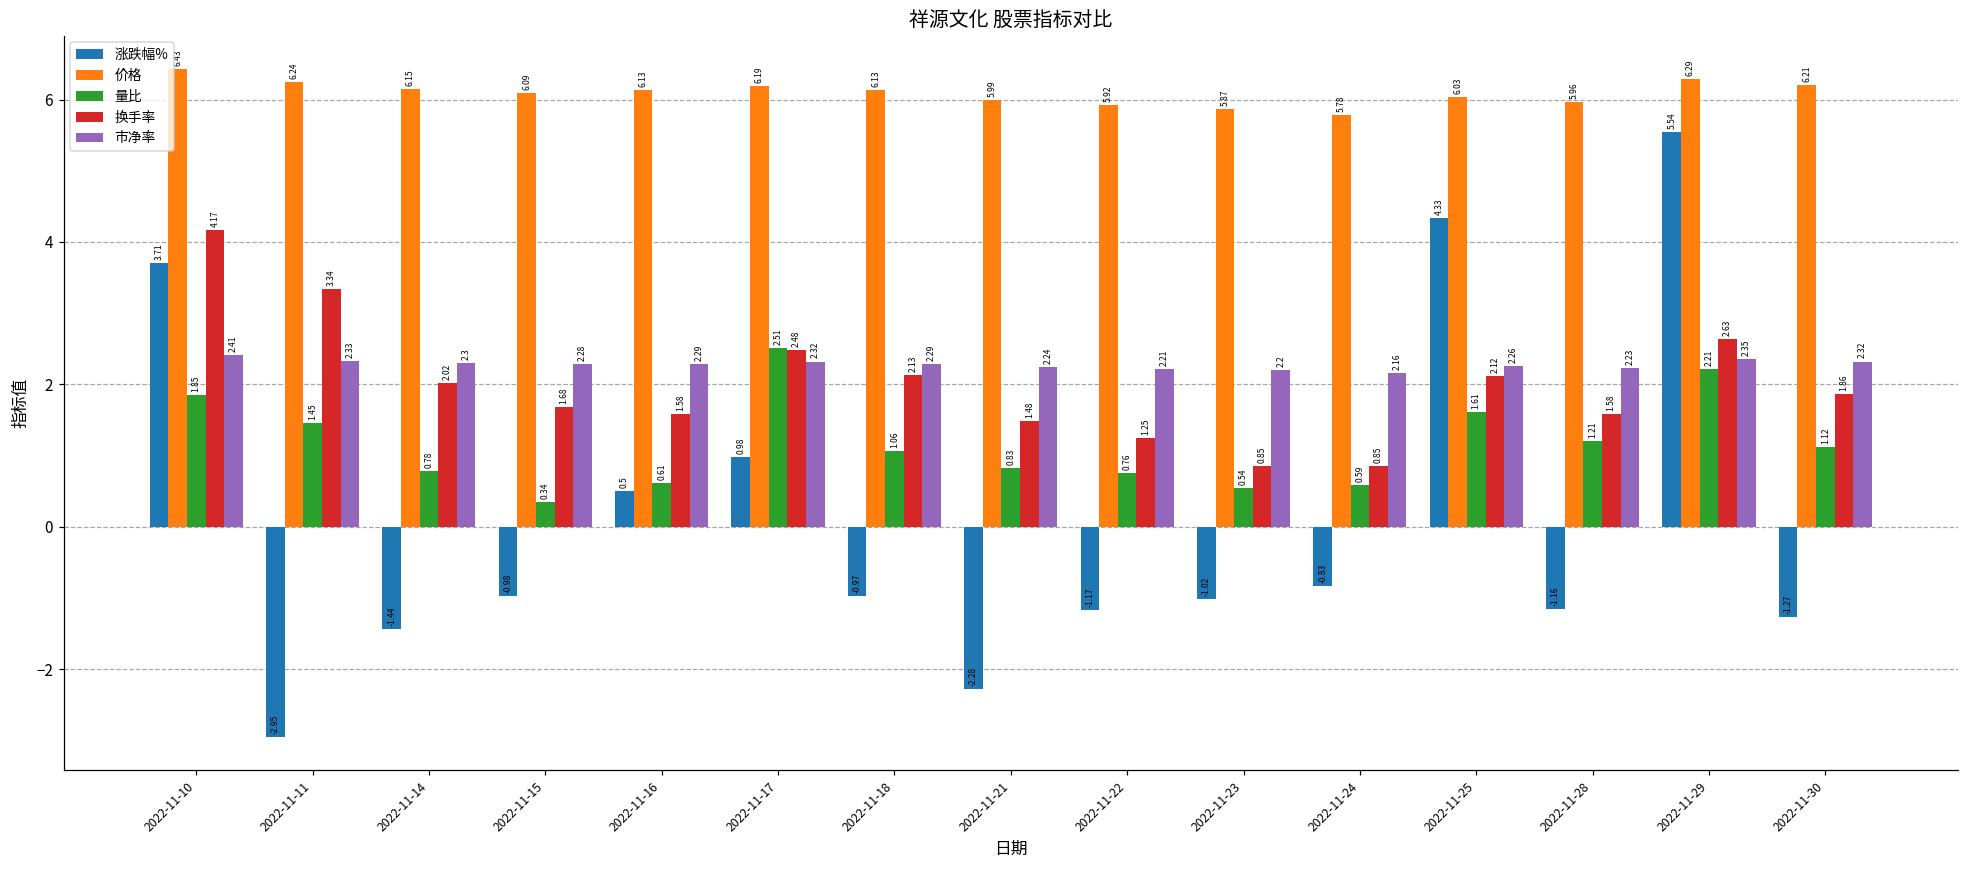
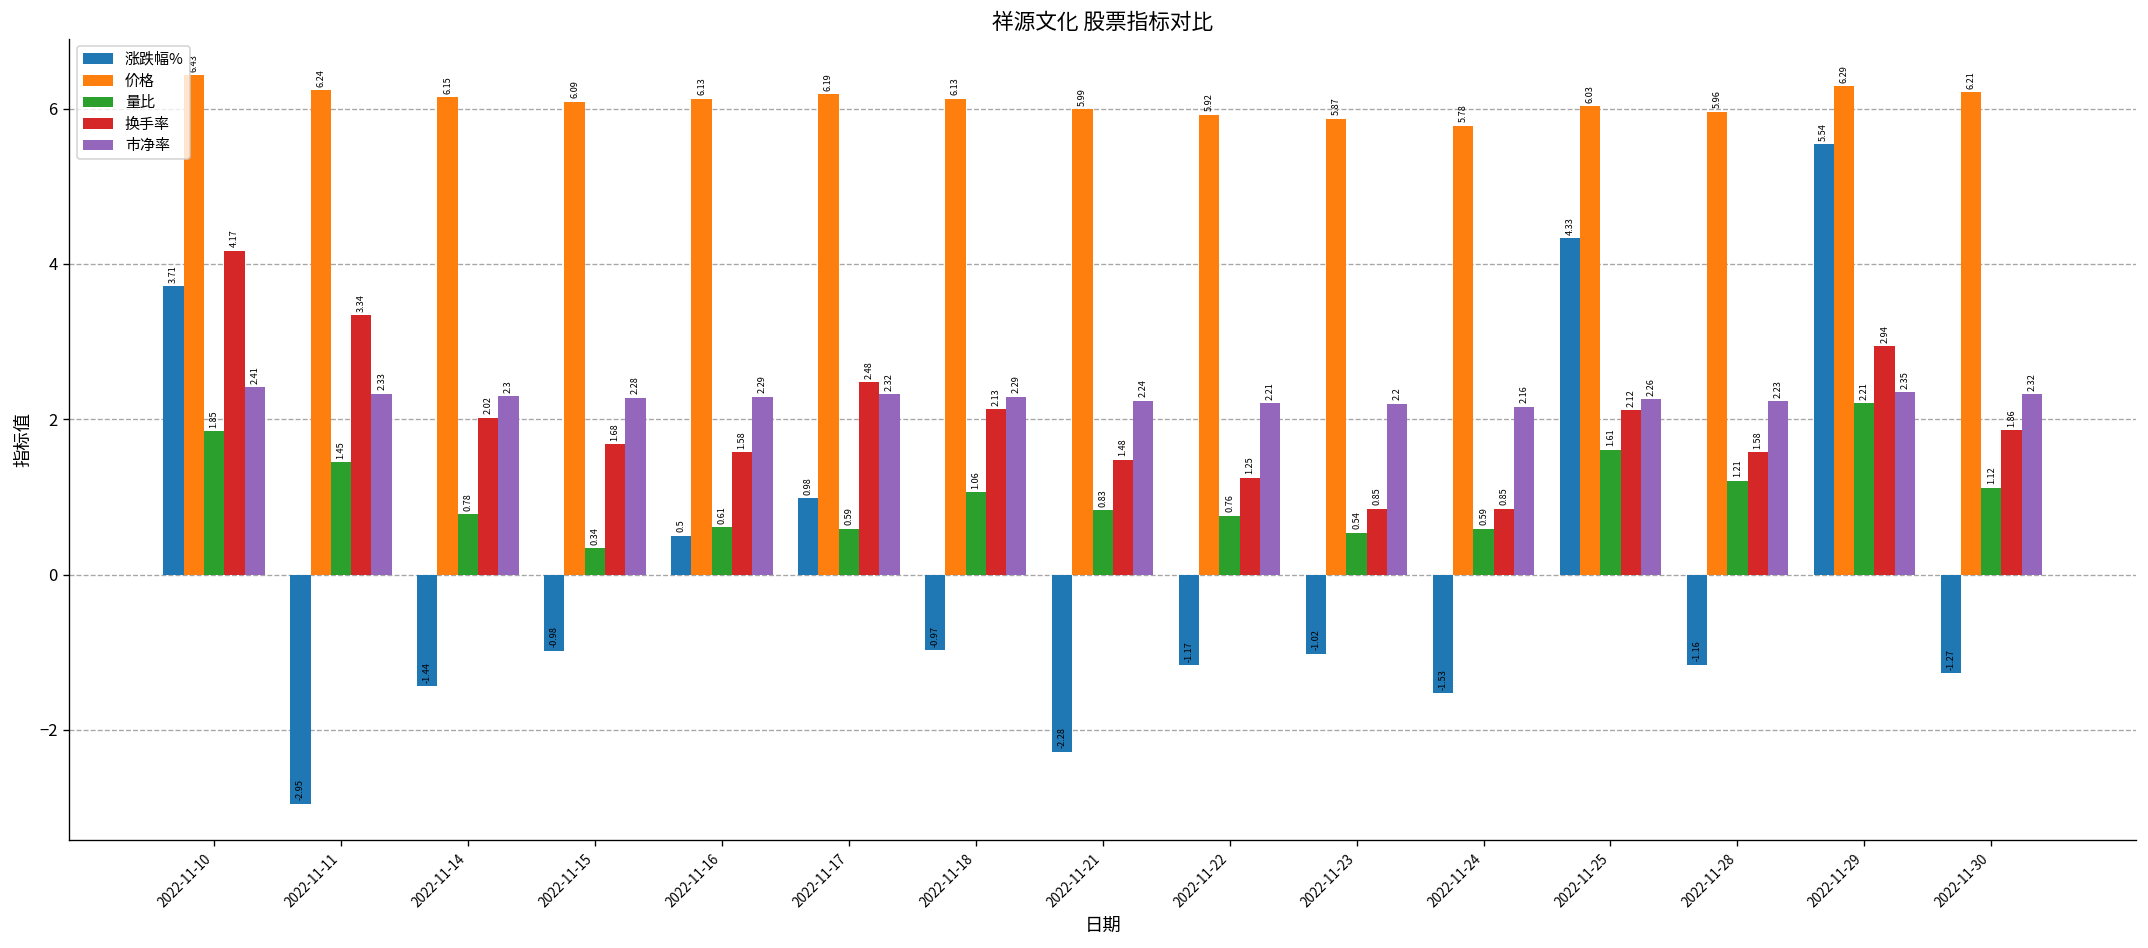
量比, 2022-11-17: 2.51 -> 0.59
涨跌幅%, 2022-11-24: -0.83 -> -1.53
换手率, 2022-11-29: 2.63 -> 2.94
